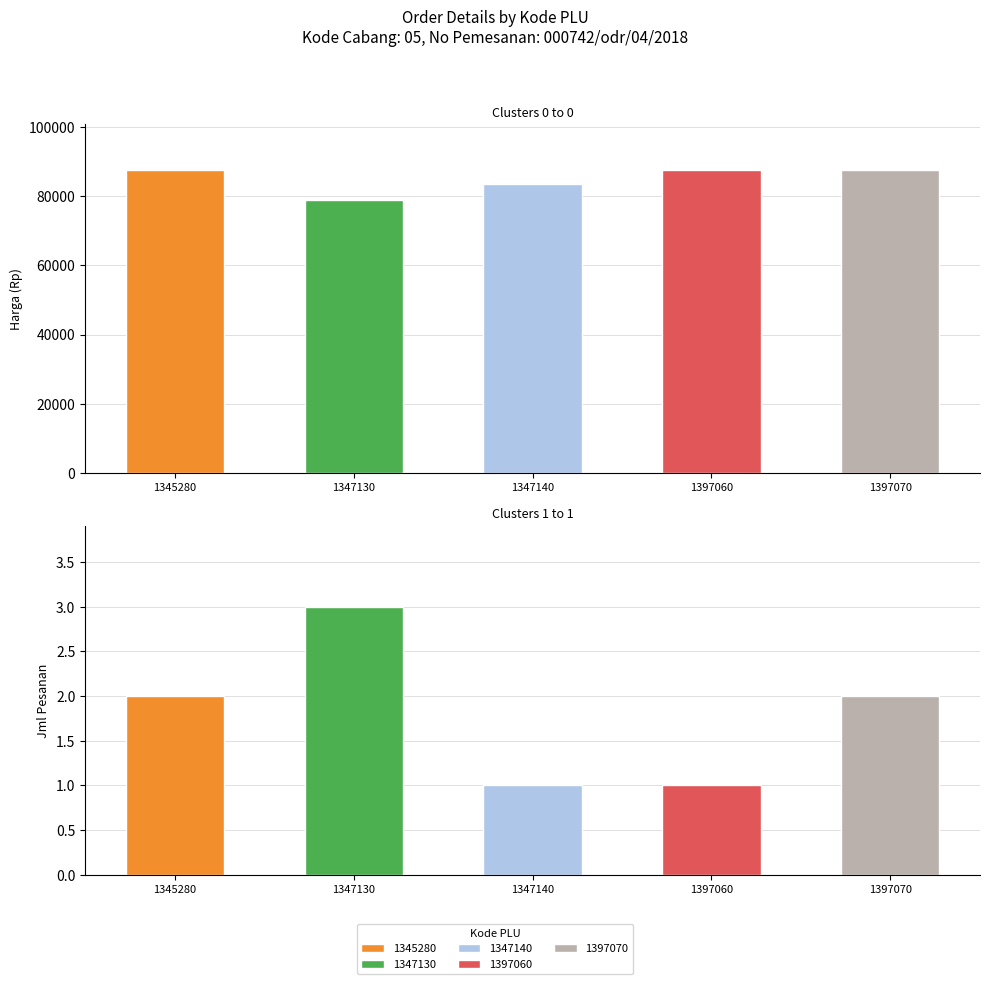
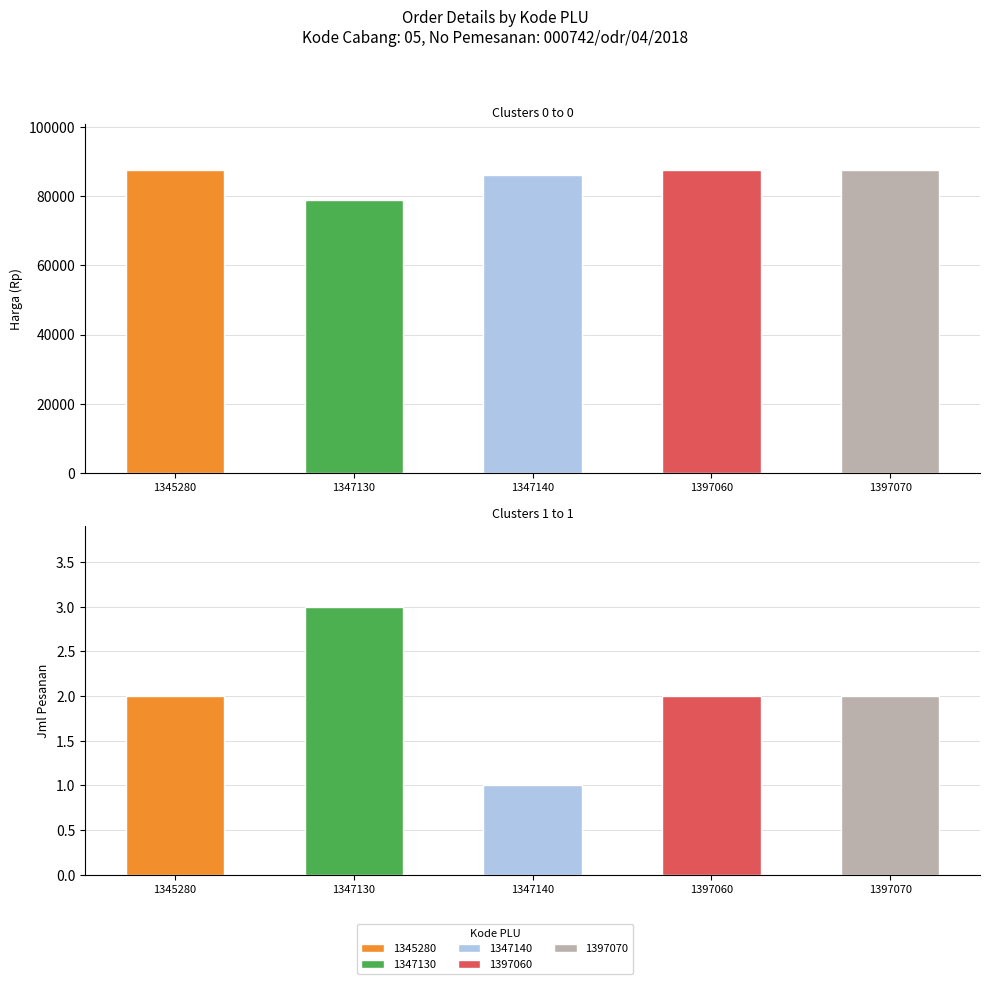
Clusters 0 to 0, 1347140: 84000 -> 86000
Clusters 1 to 1, 1397060: 1 -> 2
